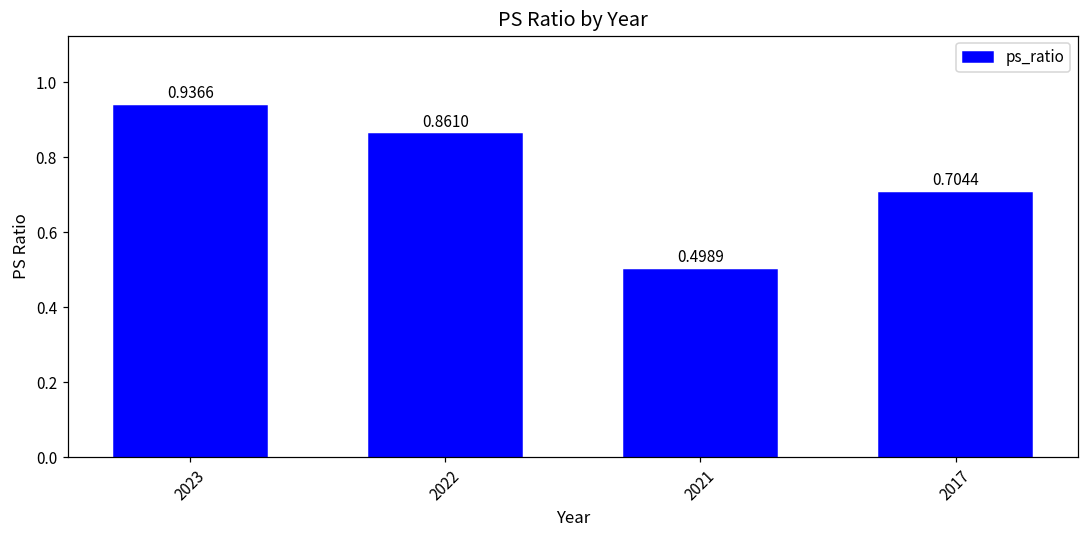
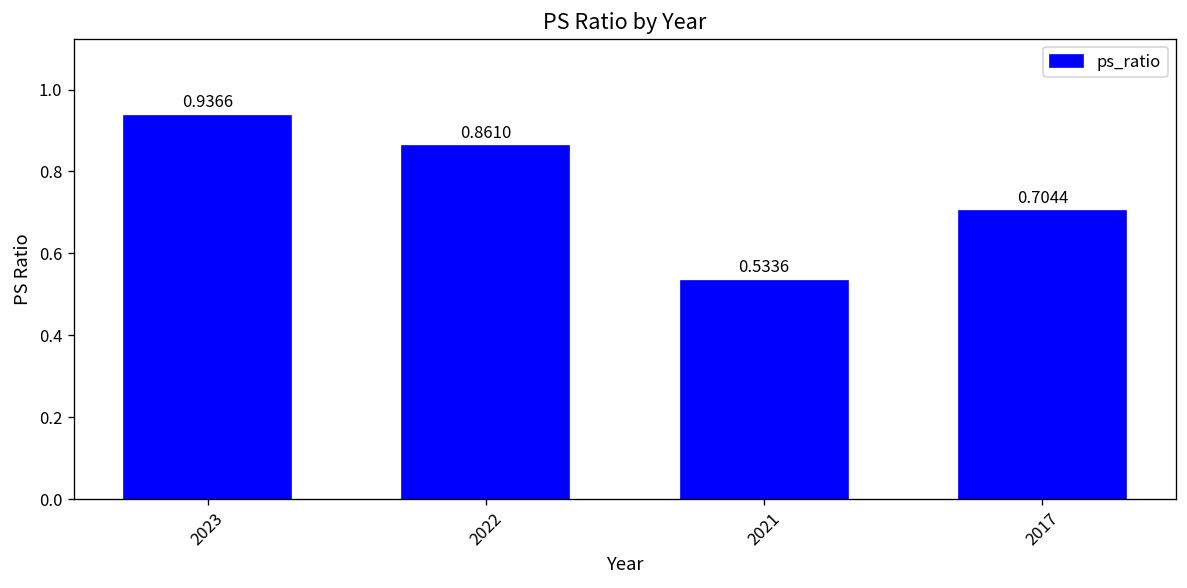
2021: 0.4989 -> 0.5336
